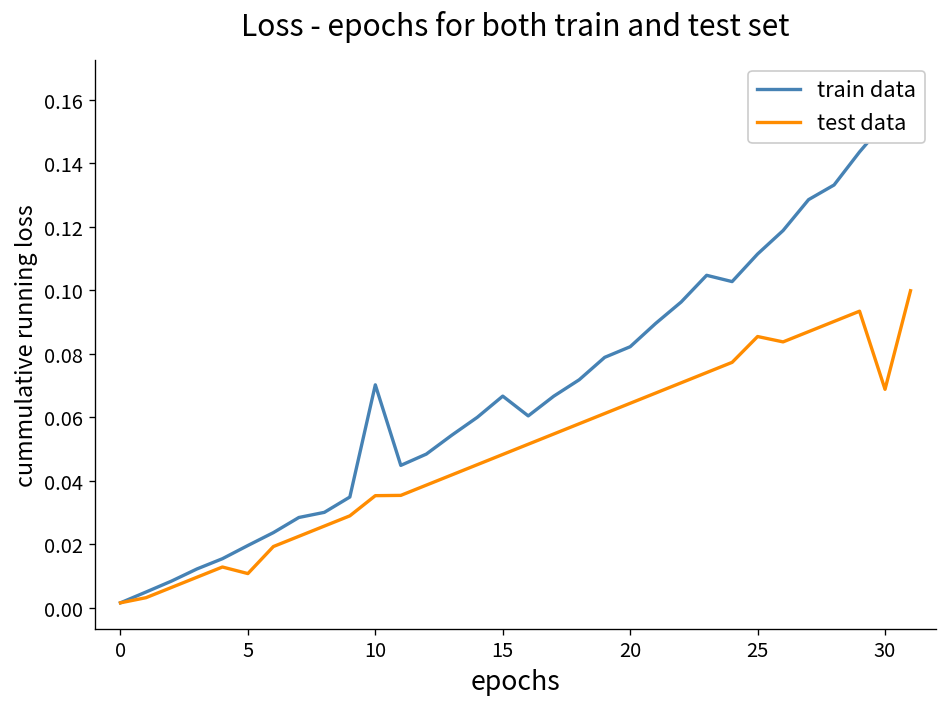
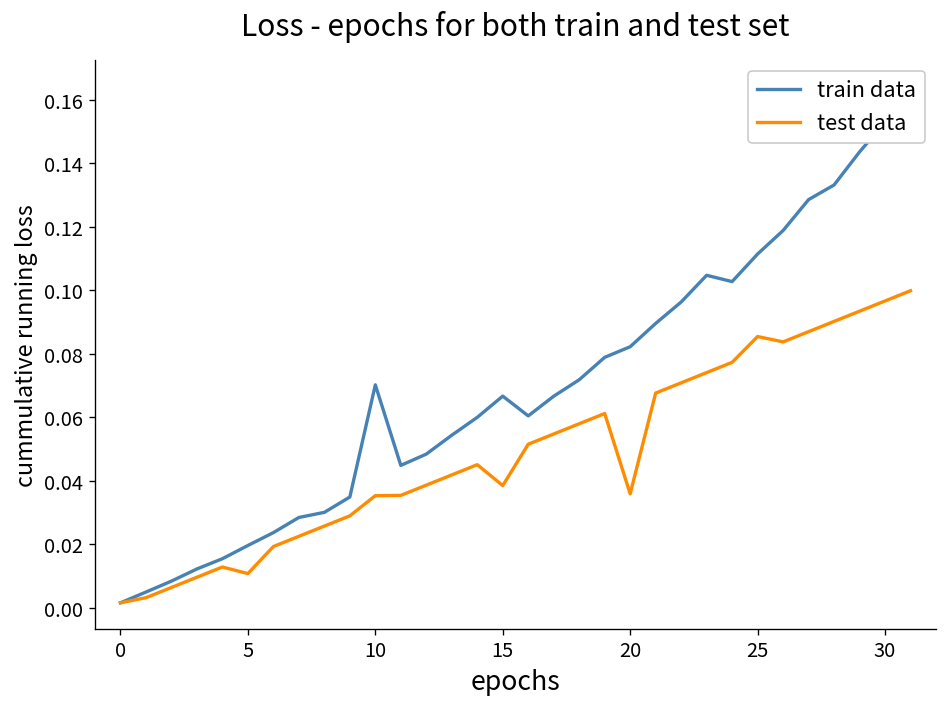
test data, 15: 0.048 -> 0.039
test data, 20: 0.064 -> 0.036
test data, 30: 0.069 -> 0.097
